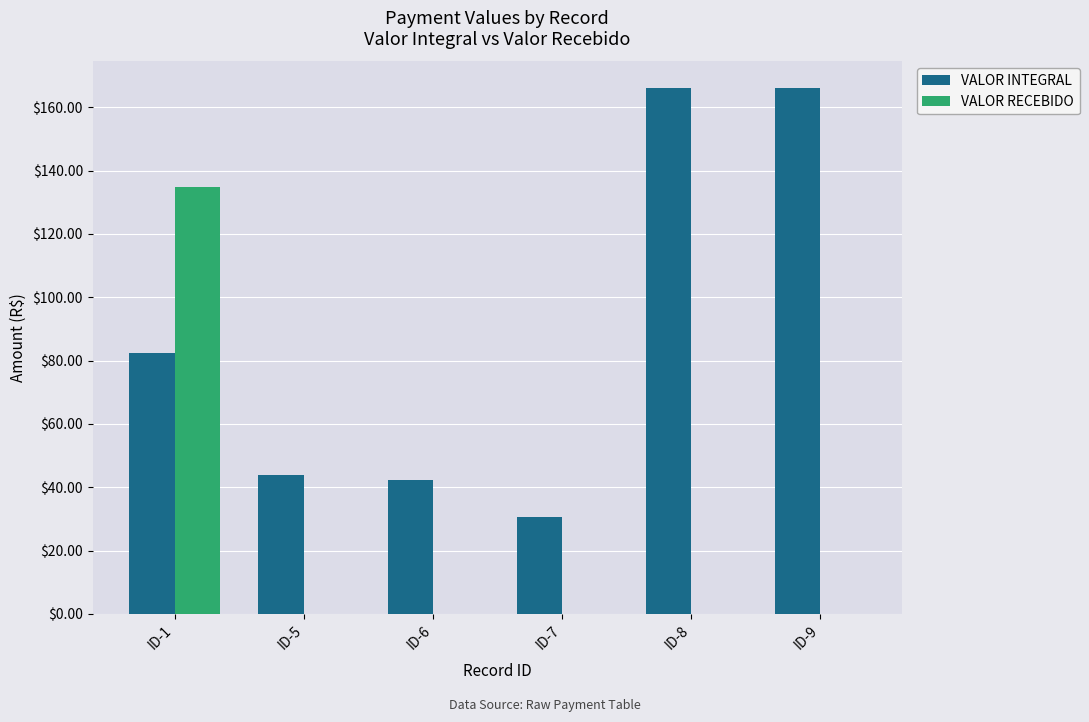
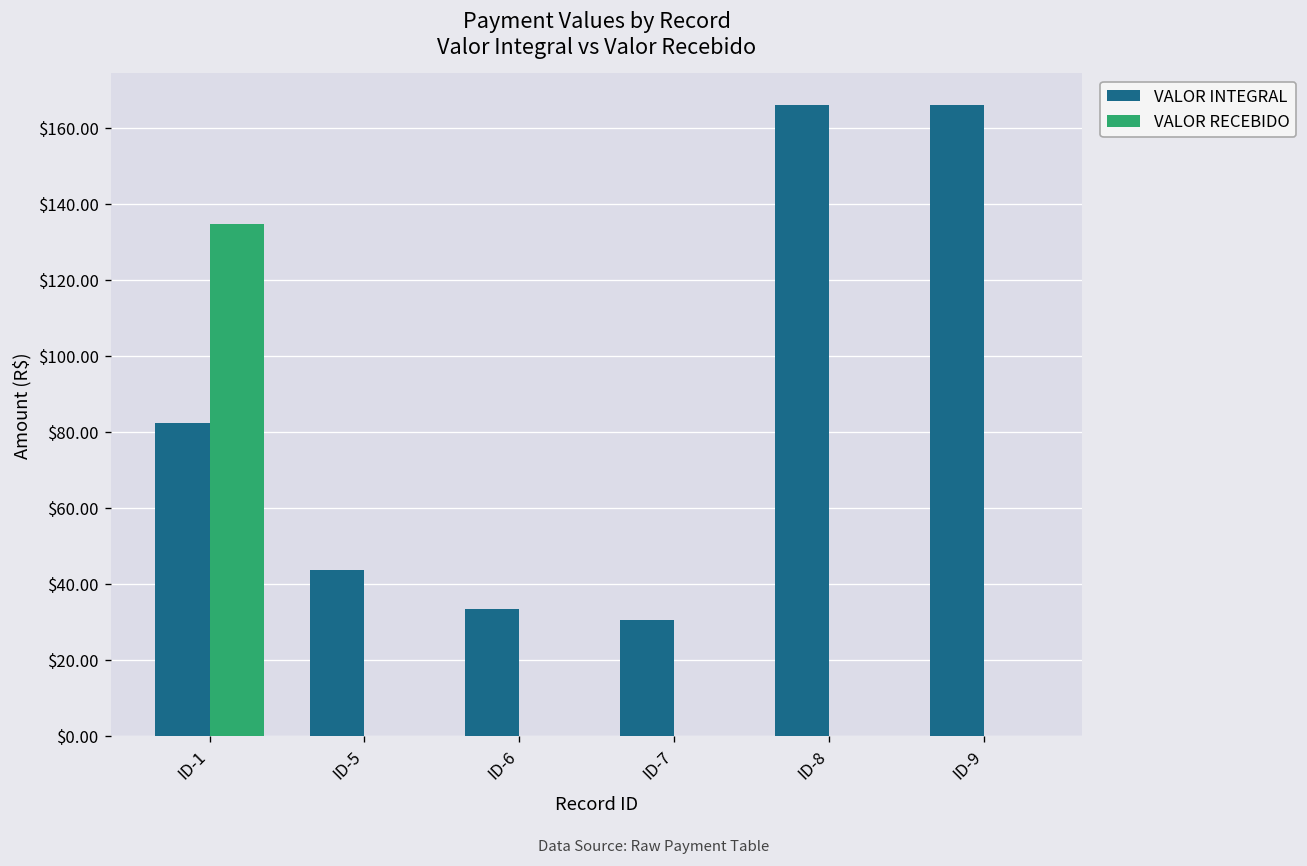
VALOR INTEGRAL, ID-6: $42 -> $34
